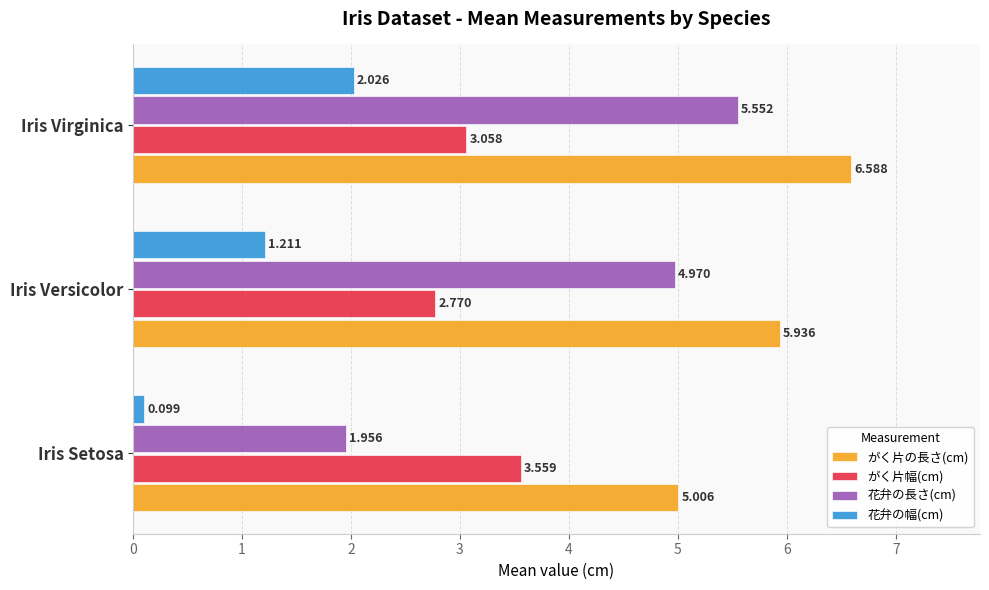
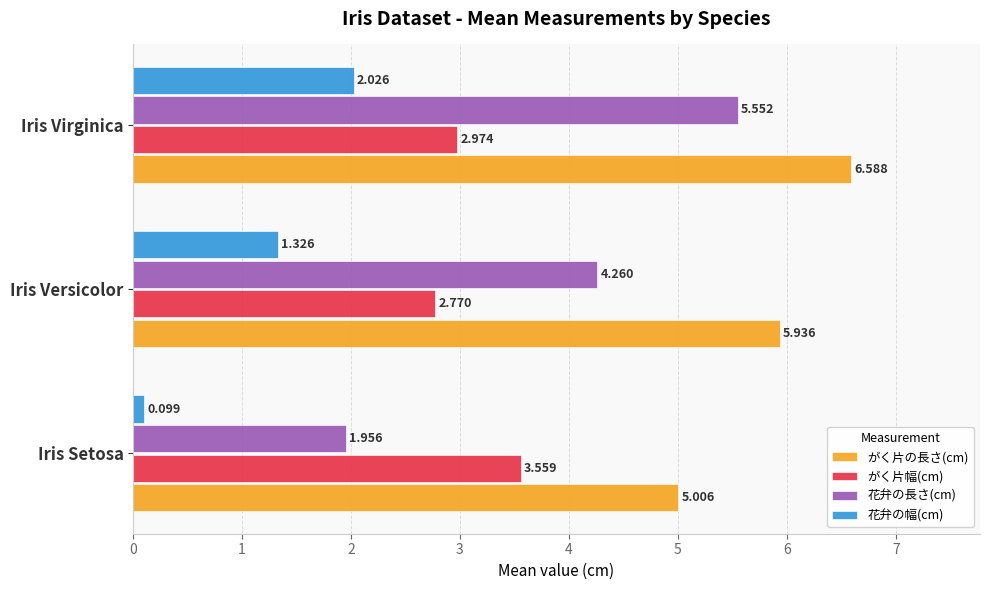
がく片幅(cm), Iris Virginica: 3.058 -> 2.974
花弁の幅(cm), Iris Versicolor: 1.211 -> 1.326
花弁の長さ(cm), Iris Versicolor: 4.970 -> 4.260
